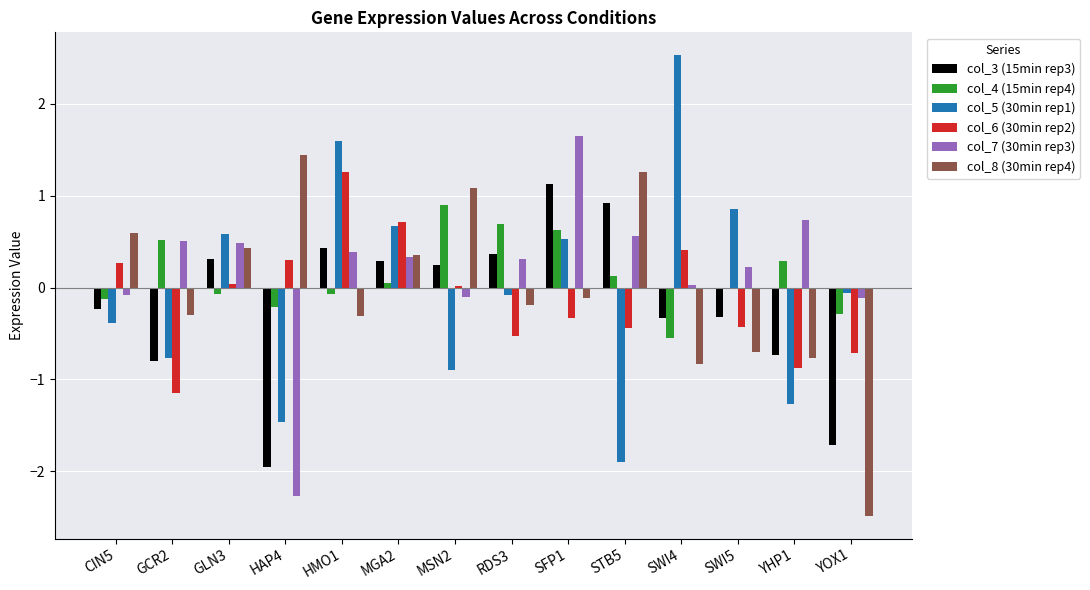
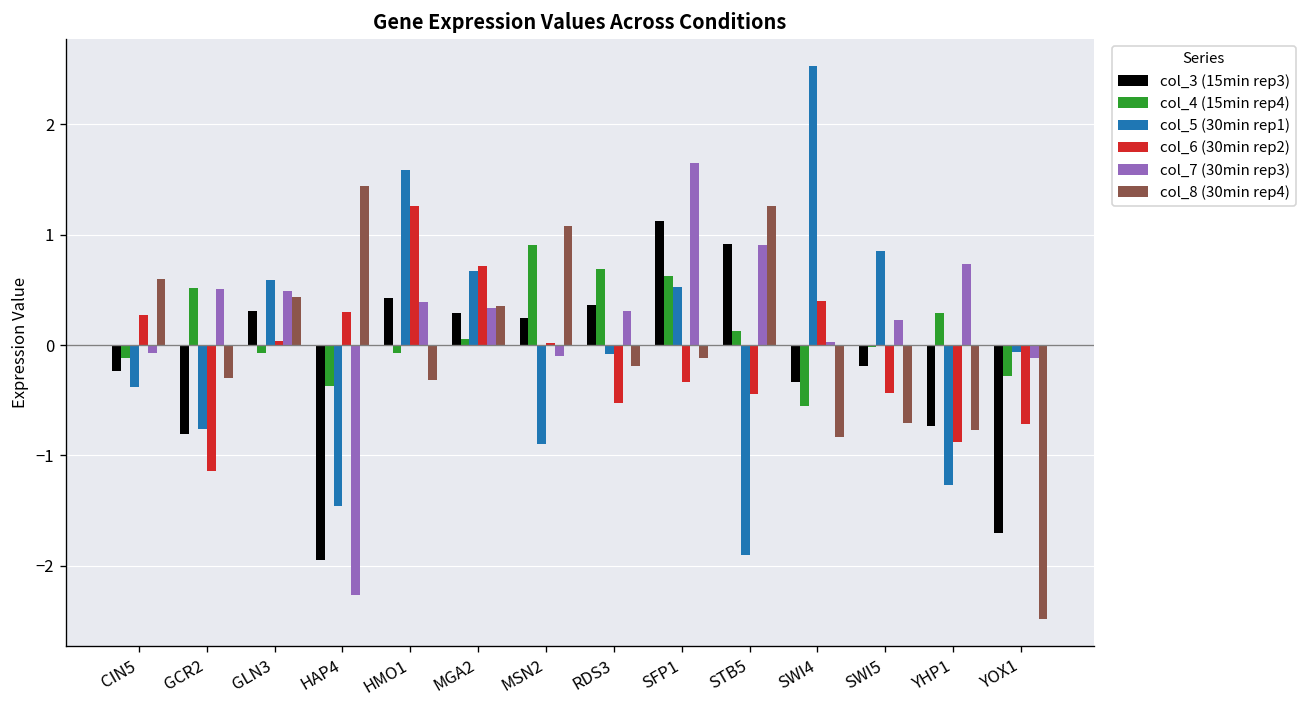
col_4 (15min rep4), HAP4: -0.2 -> -0.4
col_7 (30min rep3), STB5: 0.6 -> 0.9
col_3 (15min rep3), SWI5: -0.3 -> -0.2
